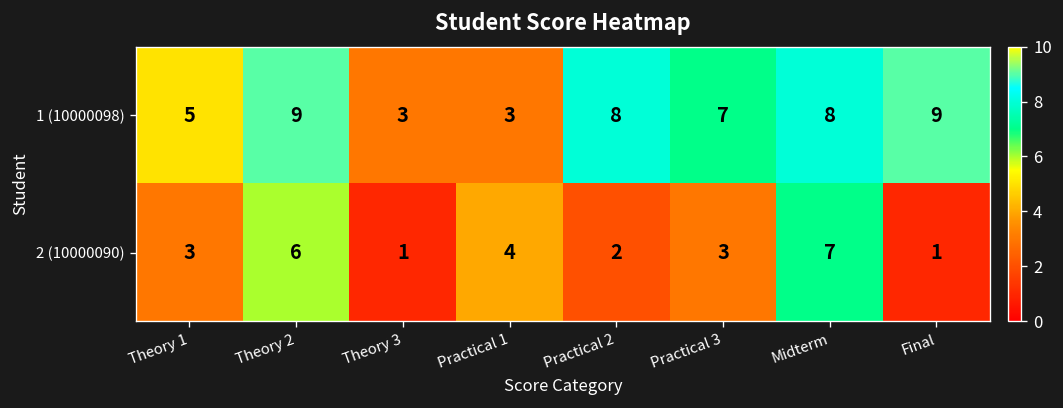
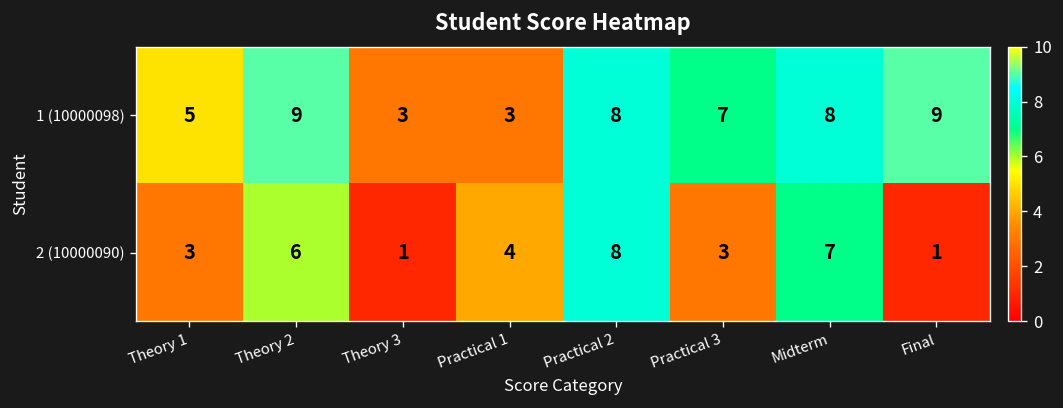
2 (10000090), Practical 2: 2 -> 8
